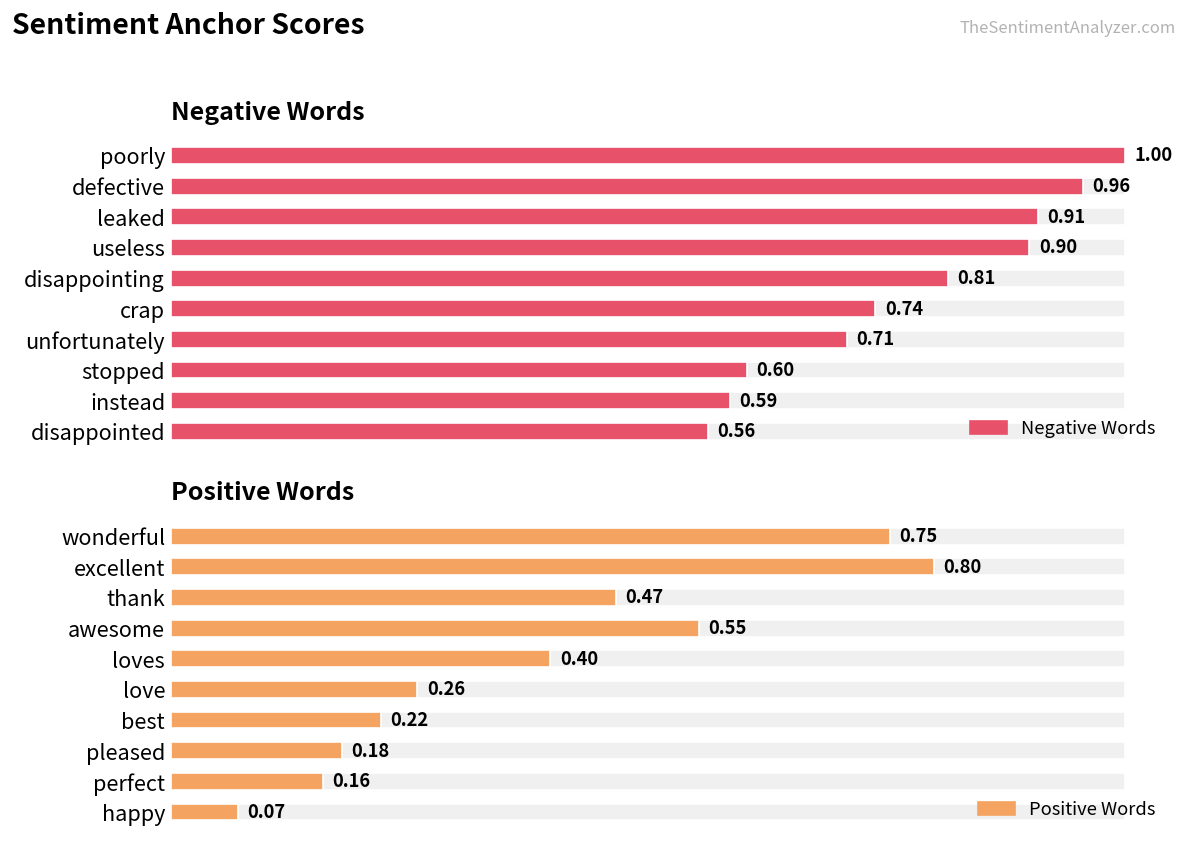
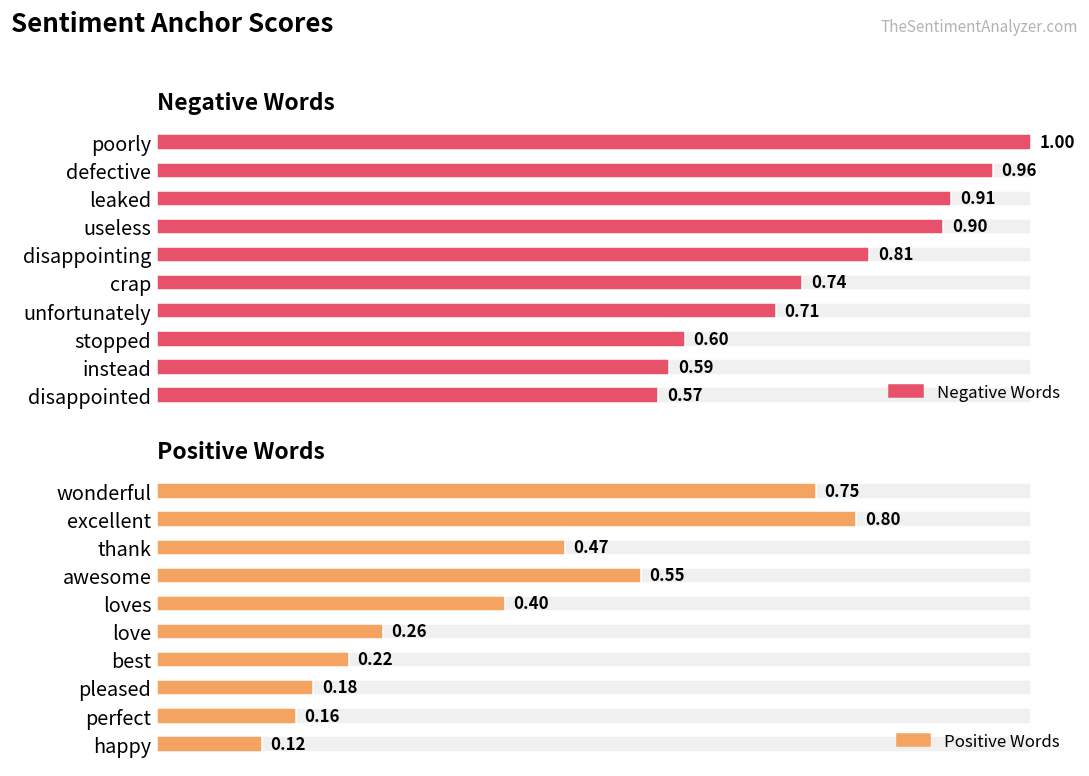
Negative Words, Negative Words, disappointed: 0.56 -> 0.57
Positive Words, Positive Words, happy: 0.07 -> 0.12
